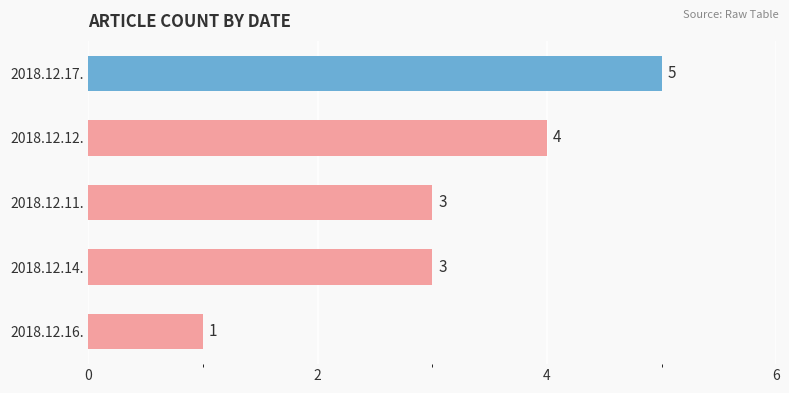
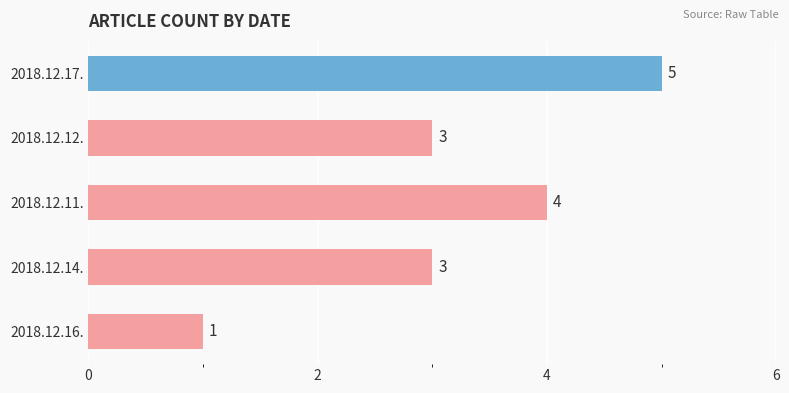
2018.12.12.: 4 -> 3
2018.12.11.: 3 -> 4
